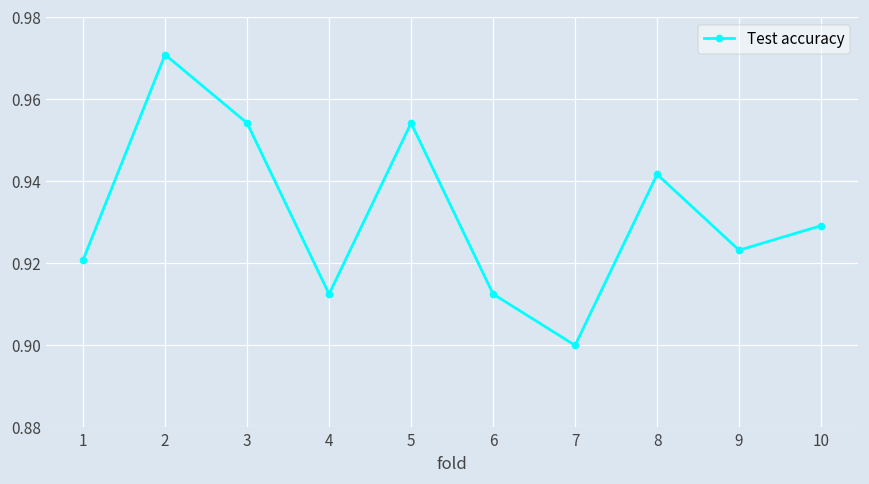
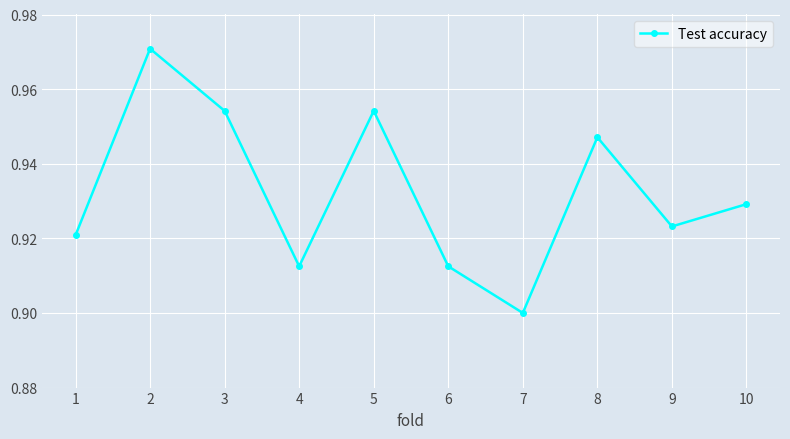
8: 0.942 -> 0.947
